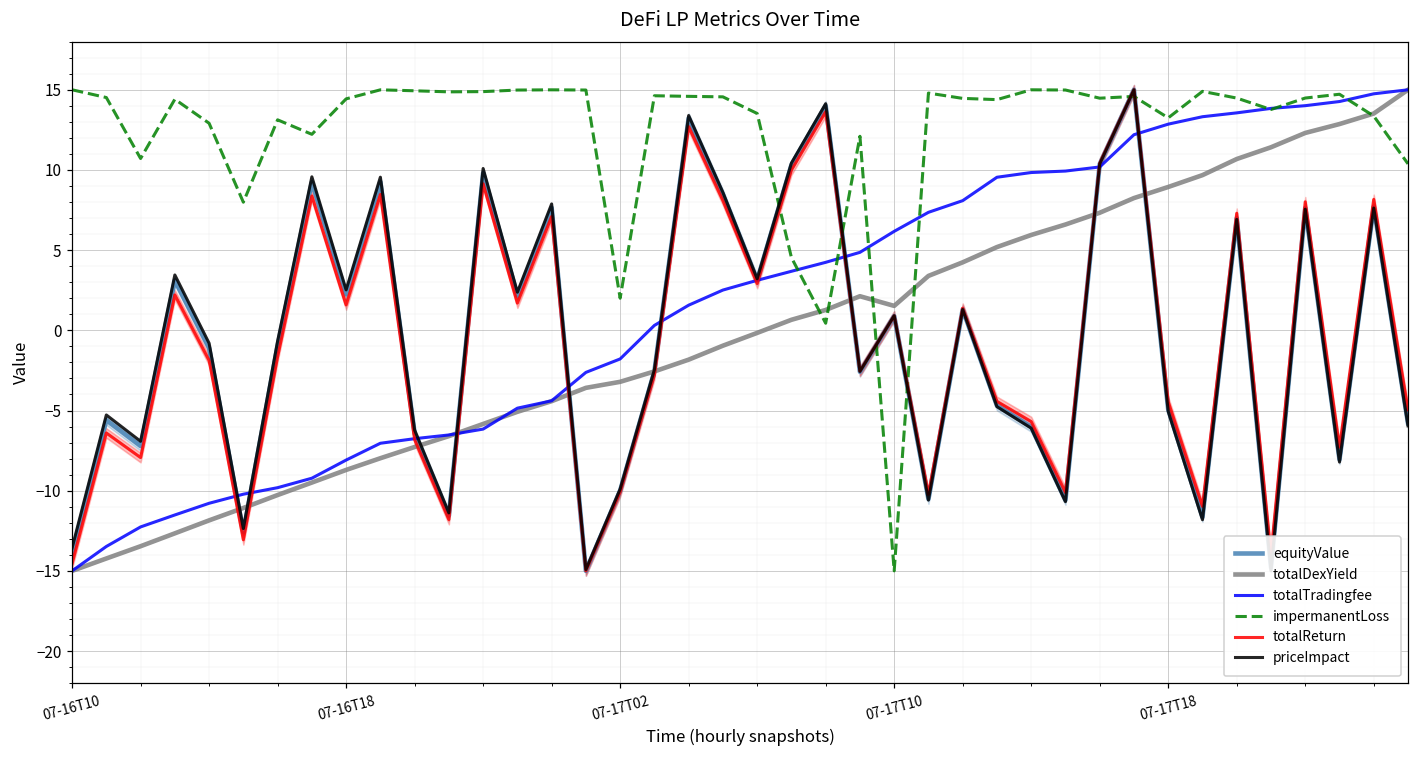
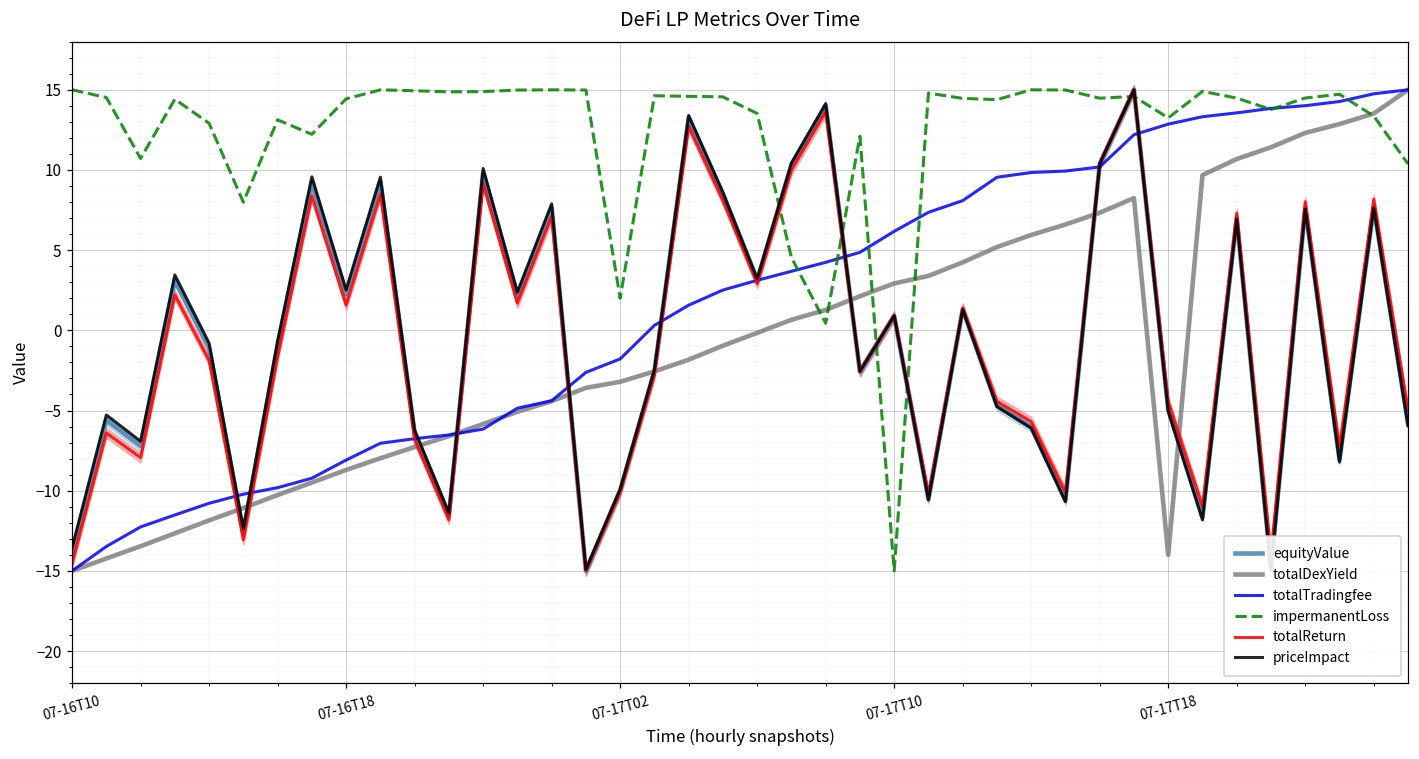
totalDexYield, 07-17T10: 1.5 -> 2.9
totalDexYield, 07-17T18: 8.9 -> -14.0
